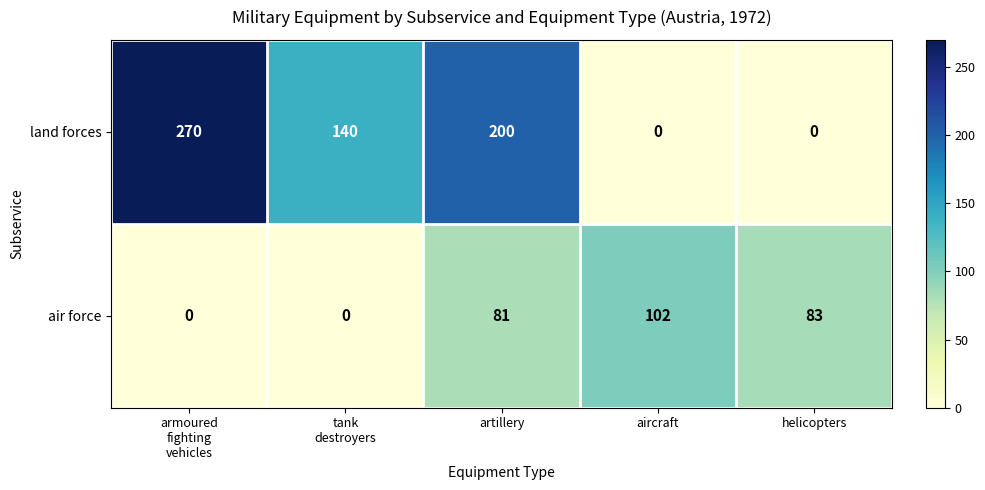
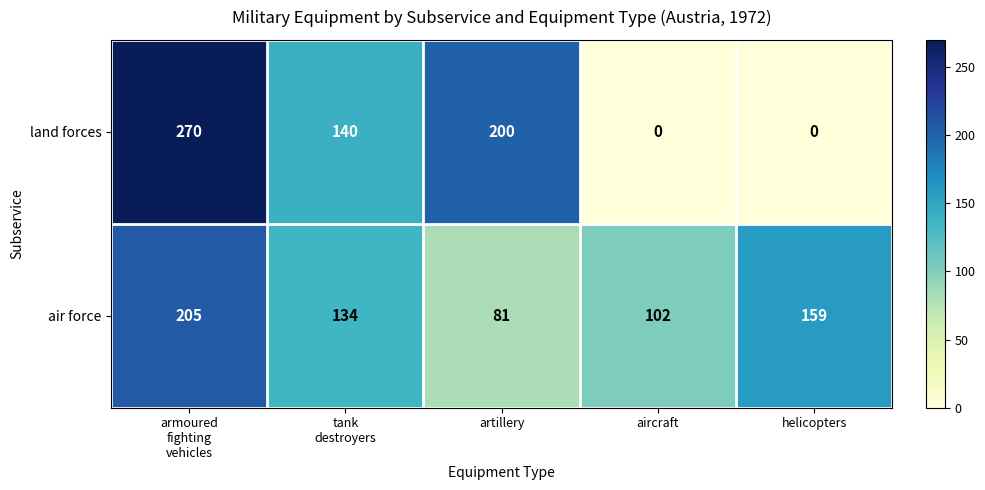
air force, armoured fighting vehicles: 0 -> 205
air force, tank destroyers: 0 -> 134
air force, helicopters: 83 -> 159
